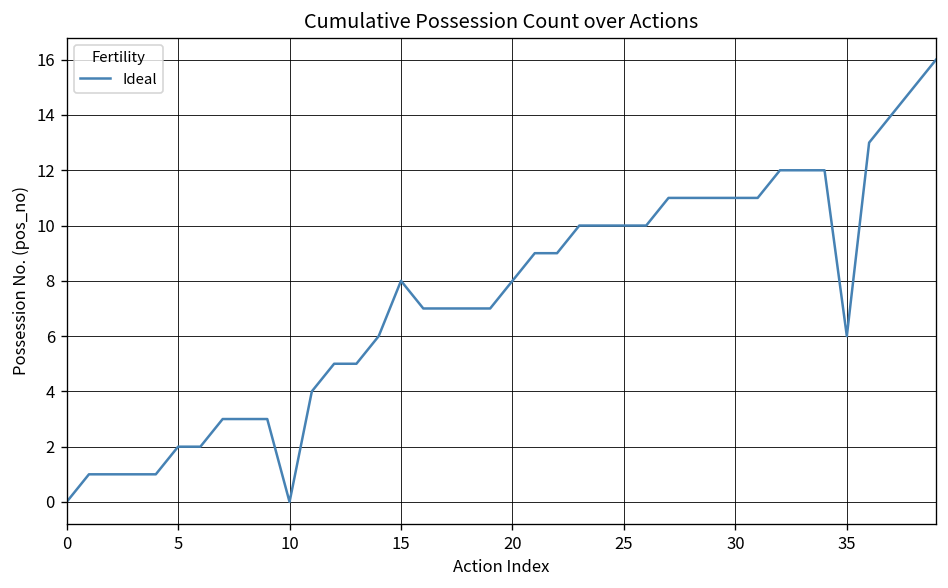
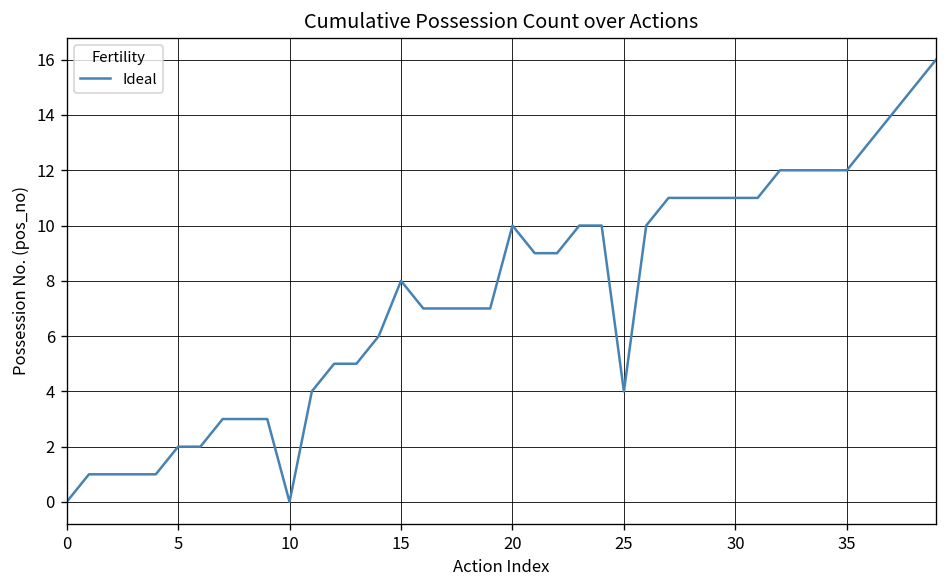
20: 8 -> 10
25: 10 -> 4
35: 6 -> 12
